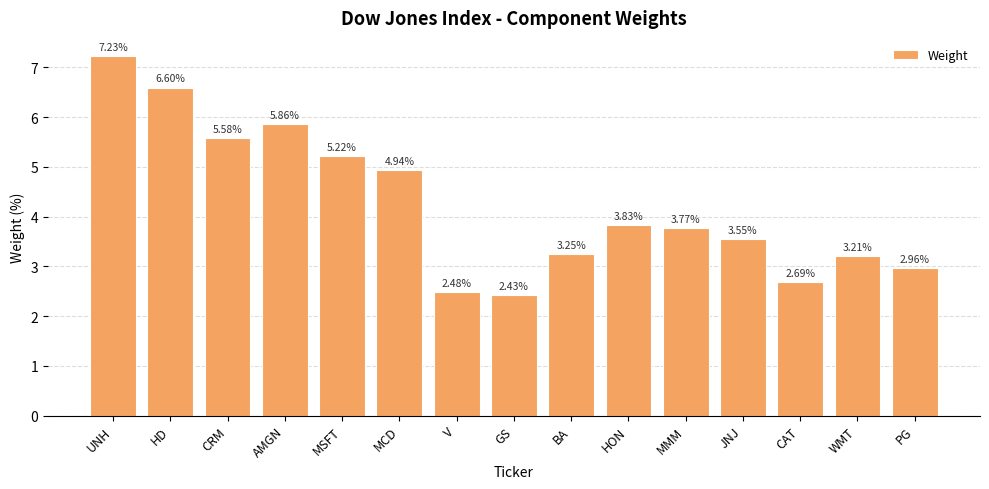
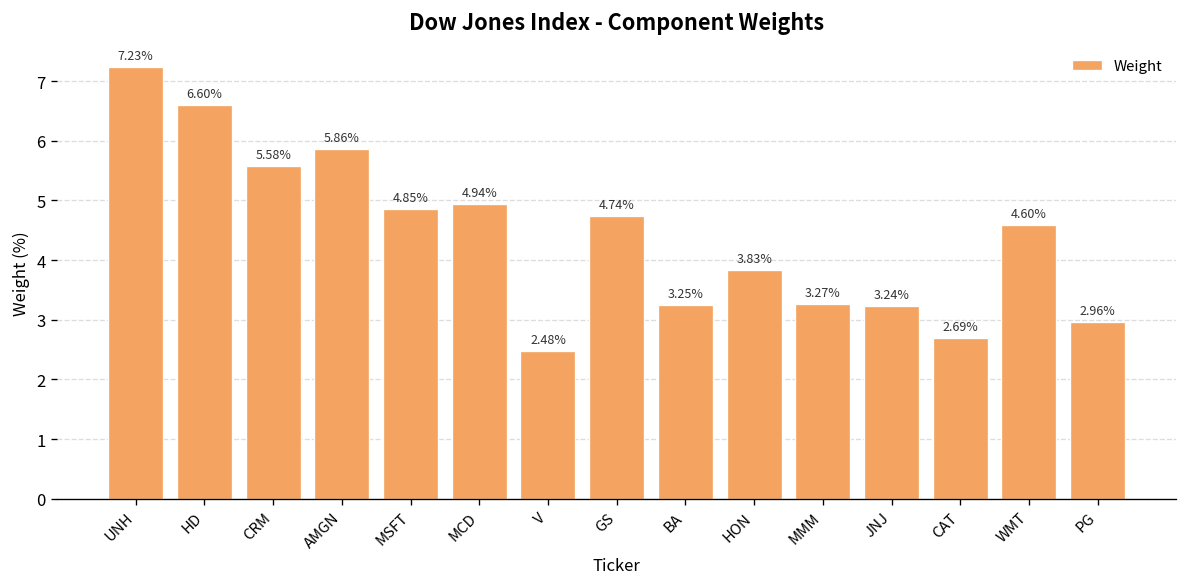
MSFT: 5.22% -> 4.85%
GS: 2.43% -> 4.74%
MMM: 3.77% -> 3.27%
JNJ: 3.55% -> 3.24%
WMT: 3.21% -> 4.60%
